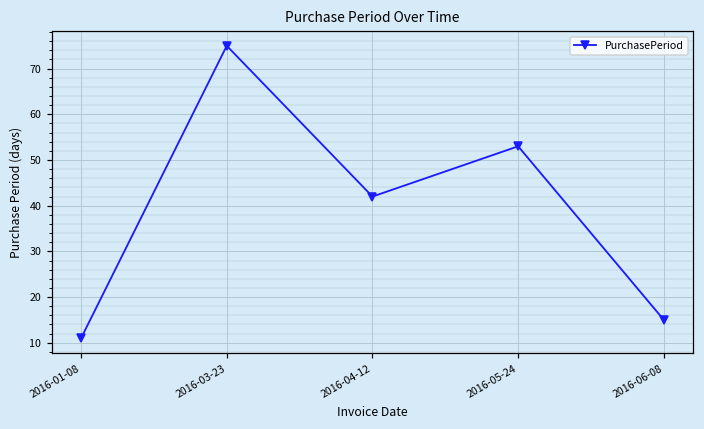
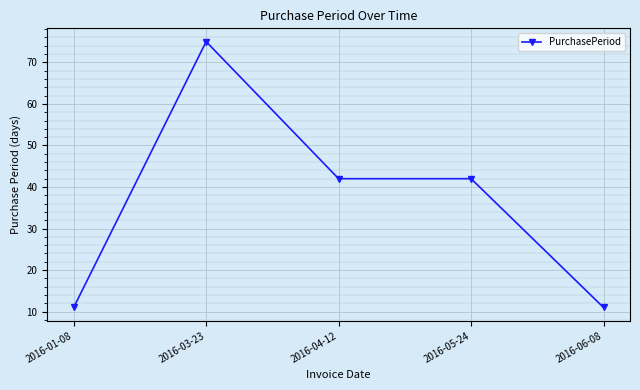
2016-05-24: 53 -> 42
2016-06-08: 15 -> 11
